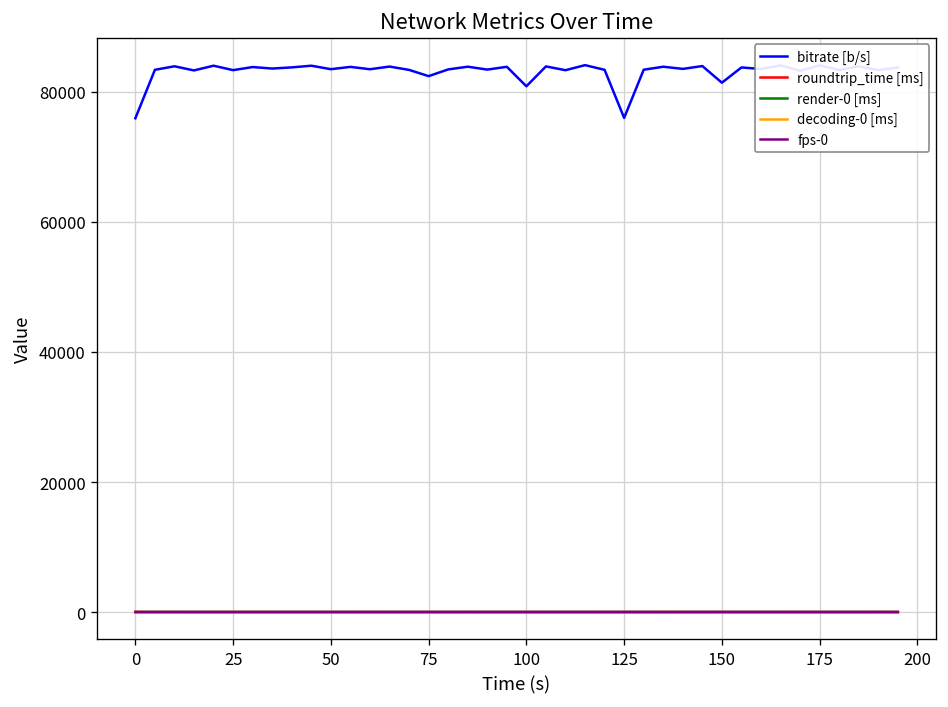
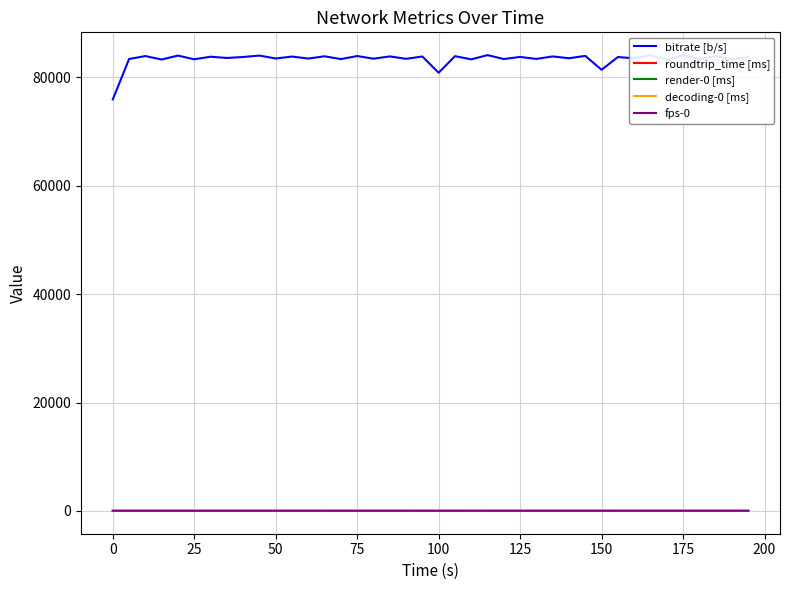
bitrate [b/s], 75: 82000 -> 84000
bitrate [b/s], 125: 76000 -> 84000
